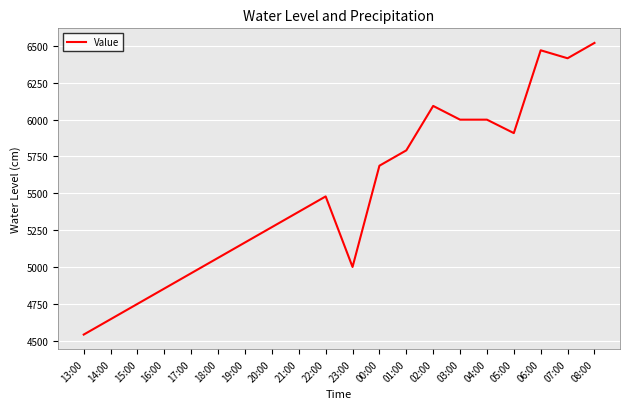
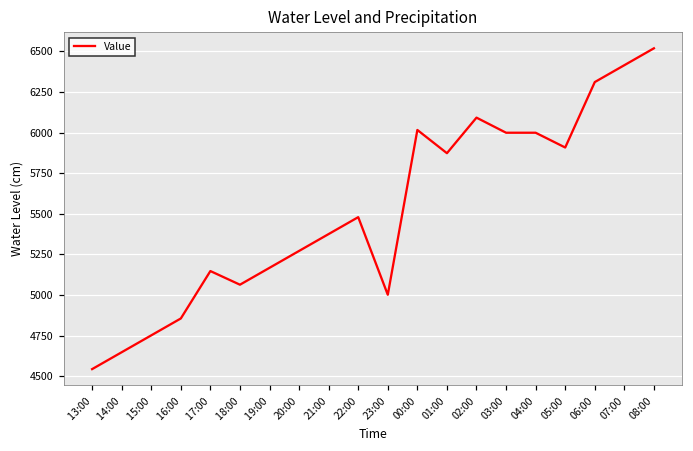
17:00: 4960 -> 5150
00:00: 5690 -> 6020
01:00: 5790 -> 5870
06:00: 6470 -> 6310
